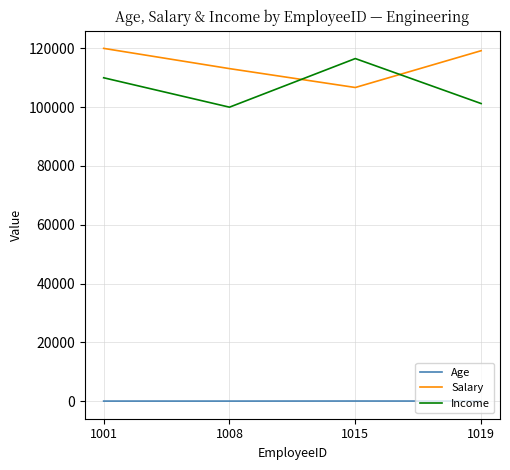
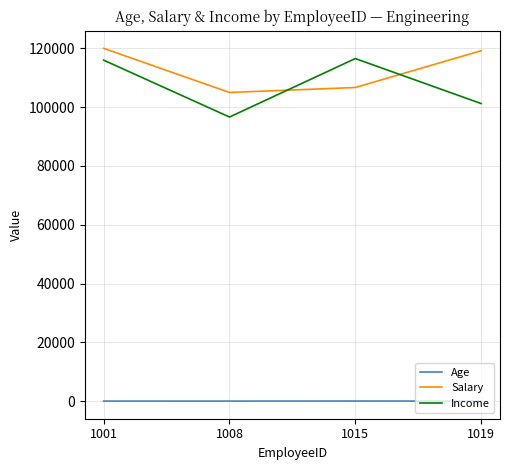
Income, 1001: 110000 -> 116000
Salary, 1008: 113000 -> 105000
Income, 1008: 100000 -> 97000
